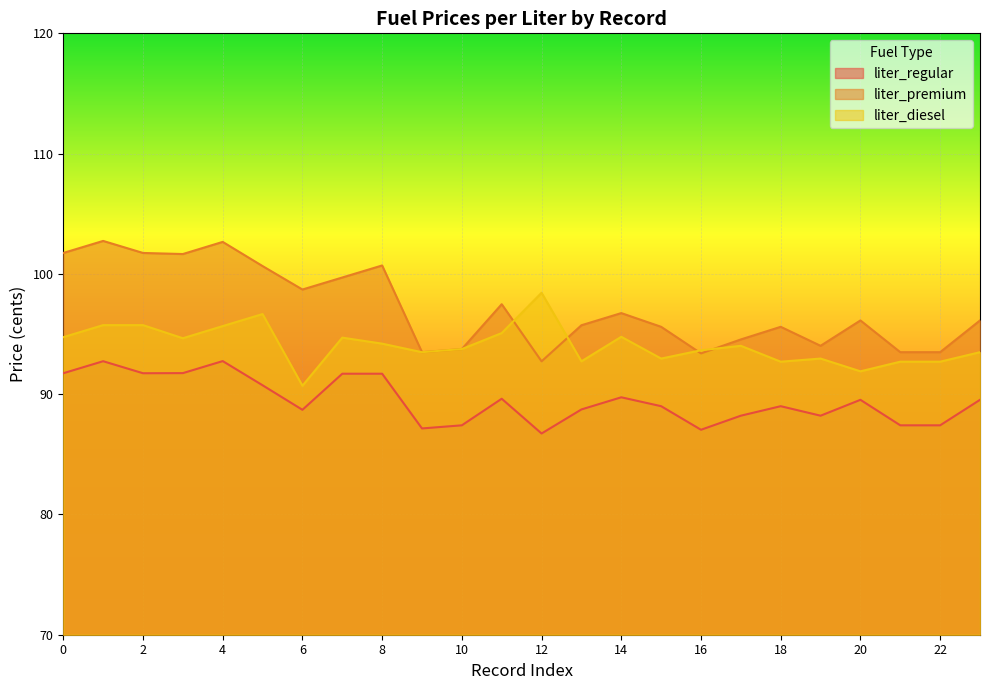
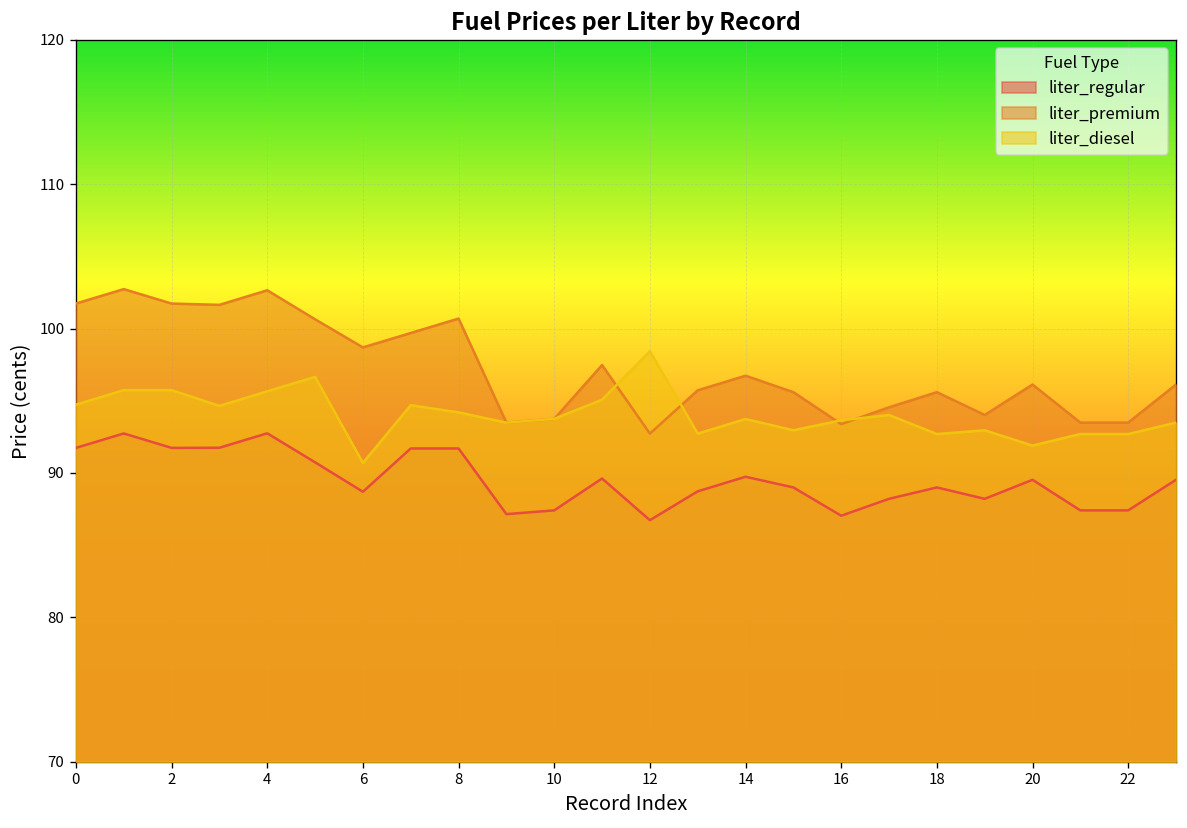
liter_diesel, 14: 94.8 -> 93.7
